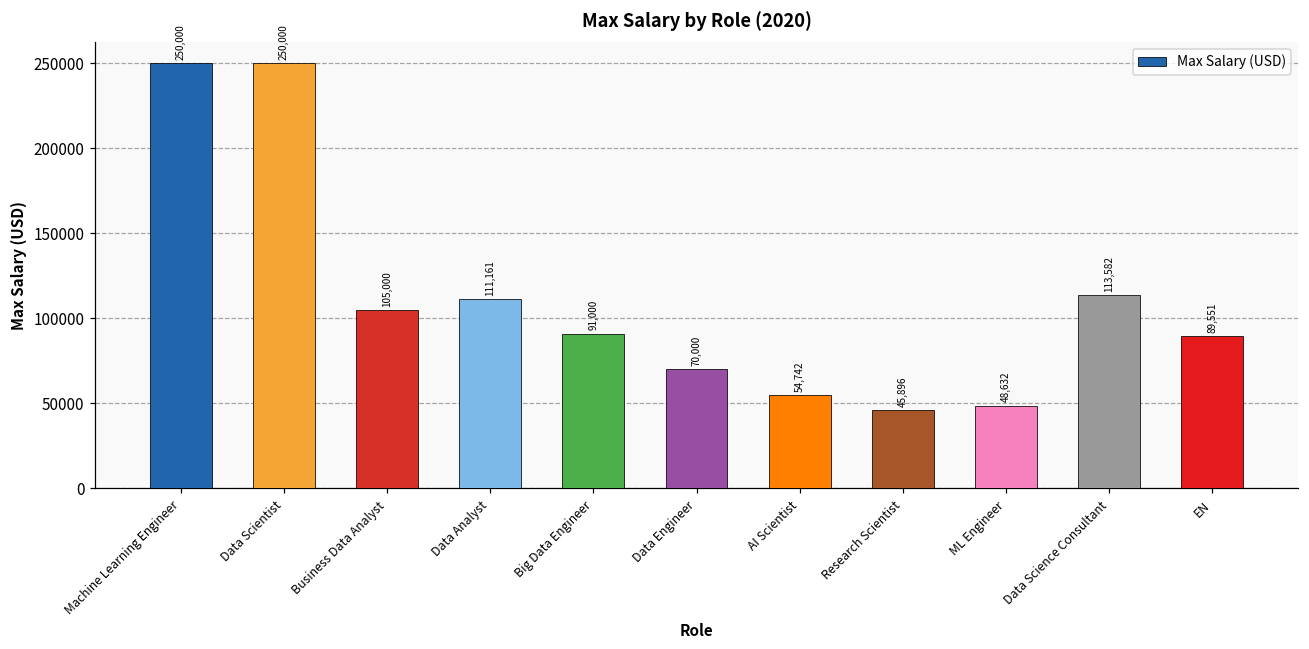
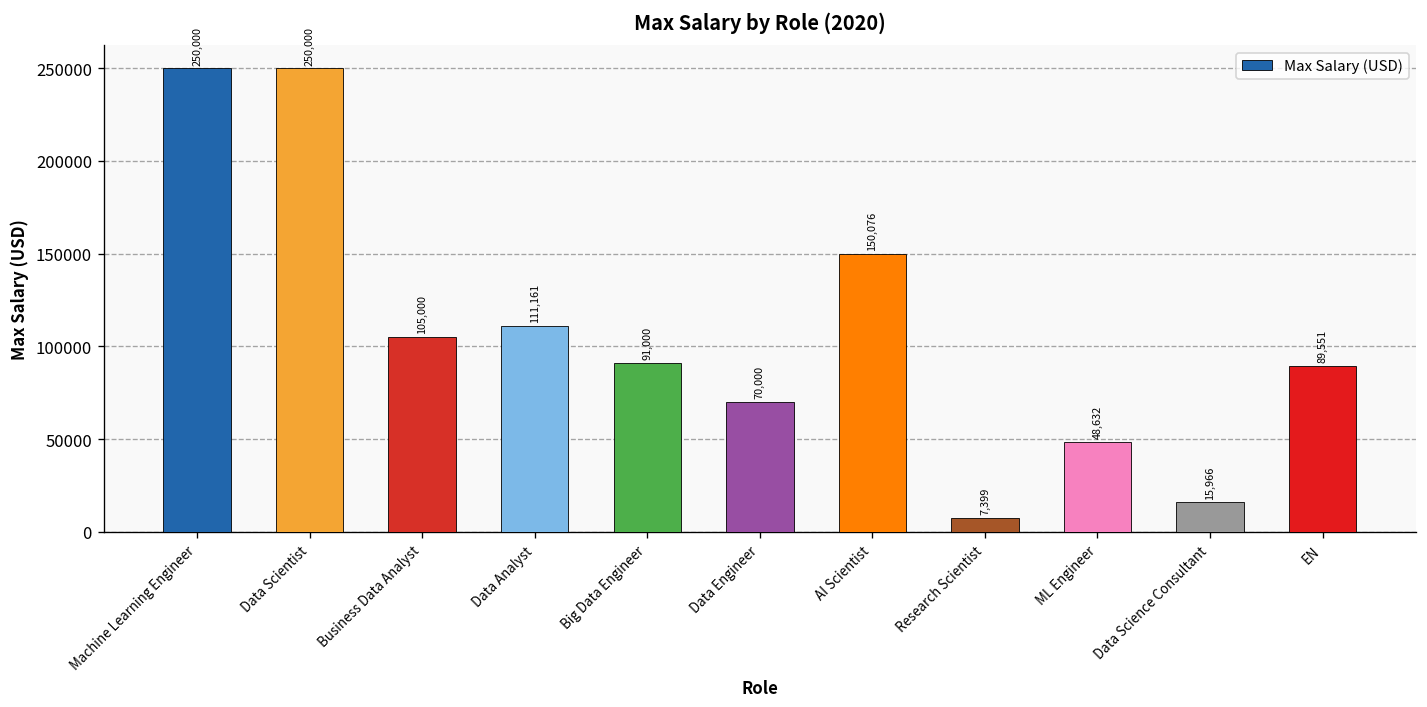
AI Scientist: 54,742 -> 150,076
Research Scientist: 45,896 -> 7,399
Data Science Consultant: 113,582 -> 15,966
